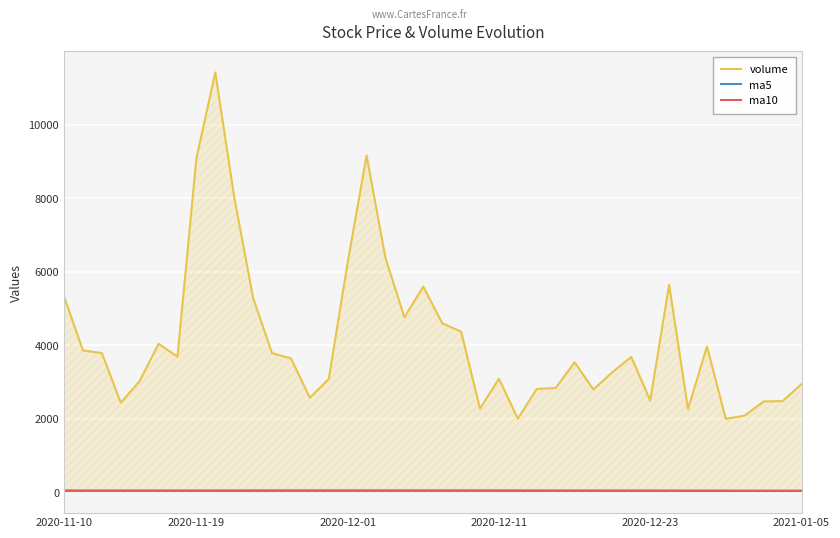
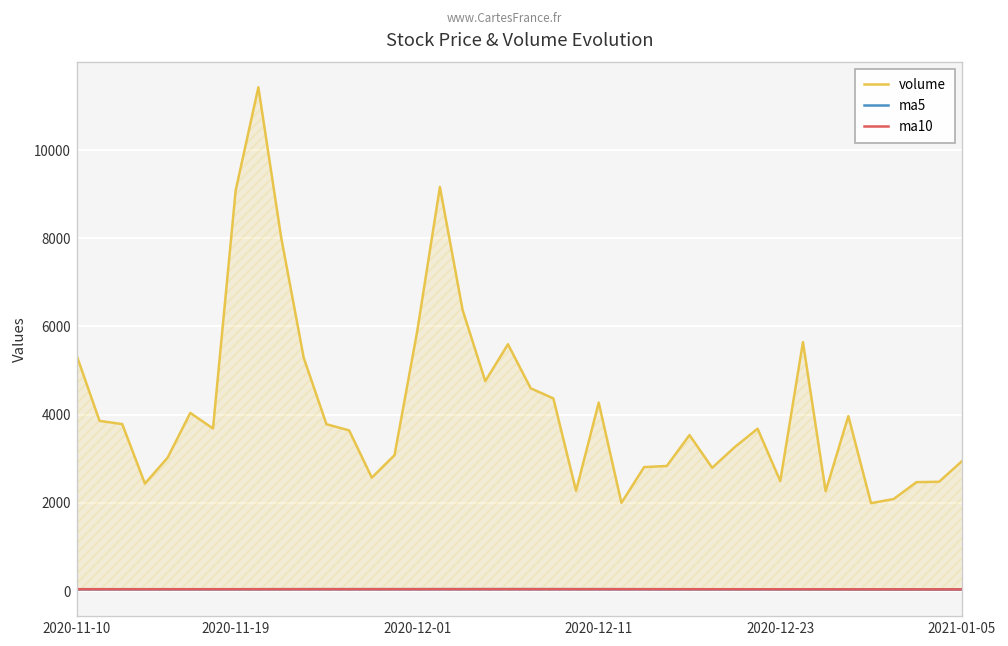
volume, 2020-12-01: 6200 -> 5900
volume, 2020-12-11: 3100 -> 4300
